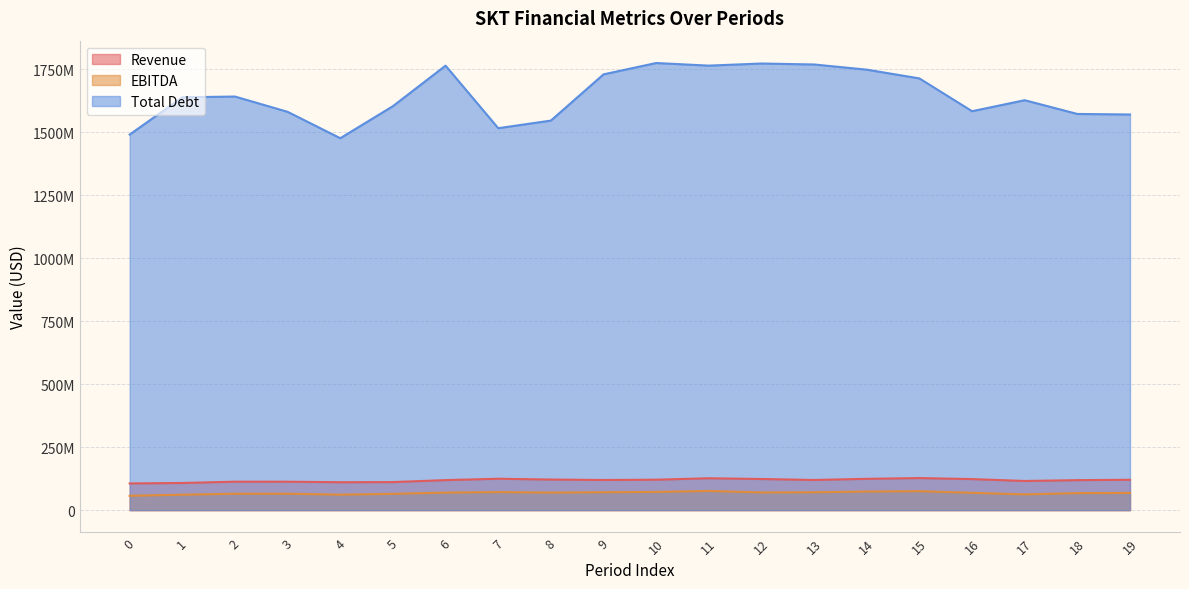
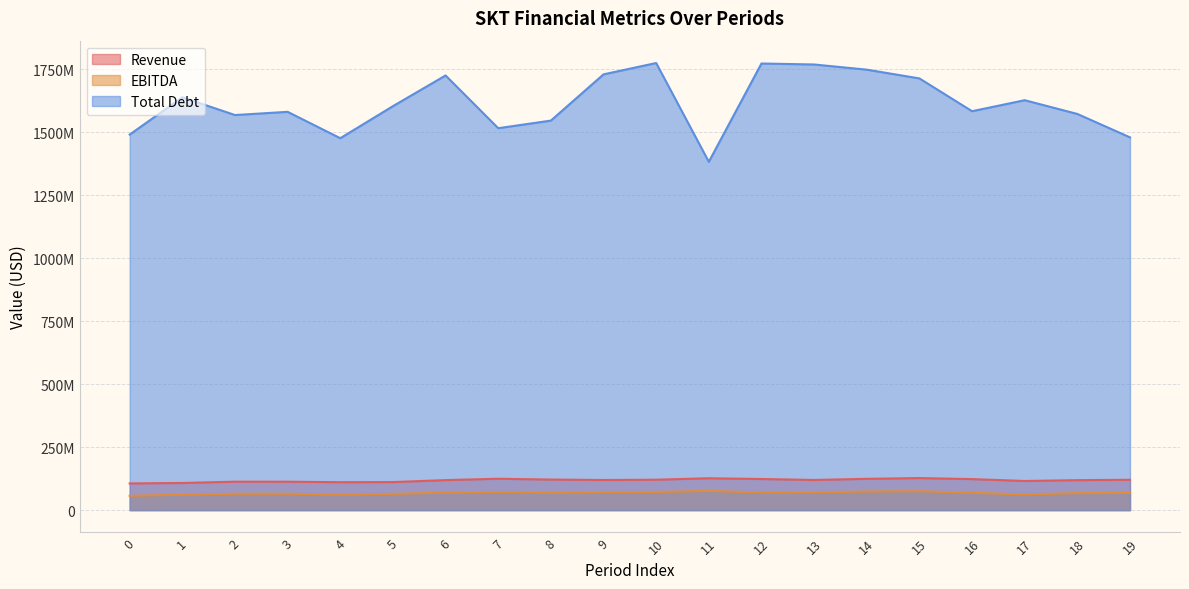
Total Debt, 2: 1640000000 -> 1570000000
Total Debt, 6: 1760000000 -> 1720000000
Total Debt, 11: 1760000000 -> 1380000000
Total Debt, 19: 1570000000 -> 1480000000
